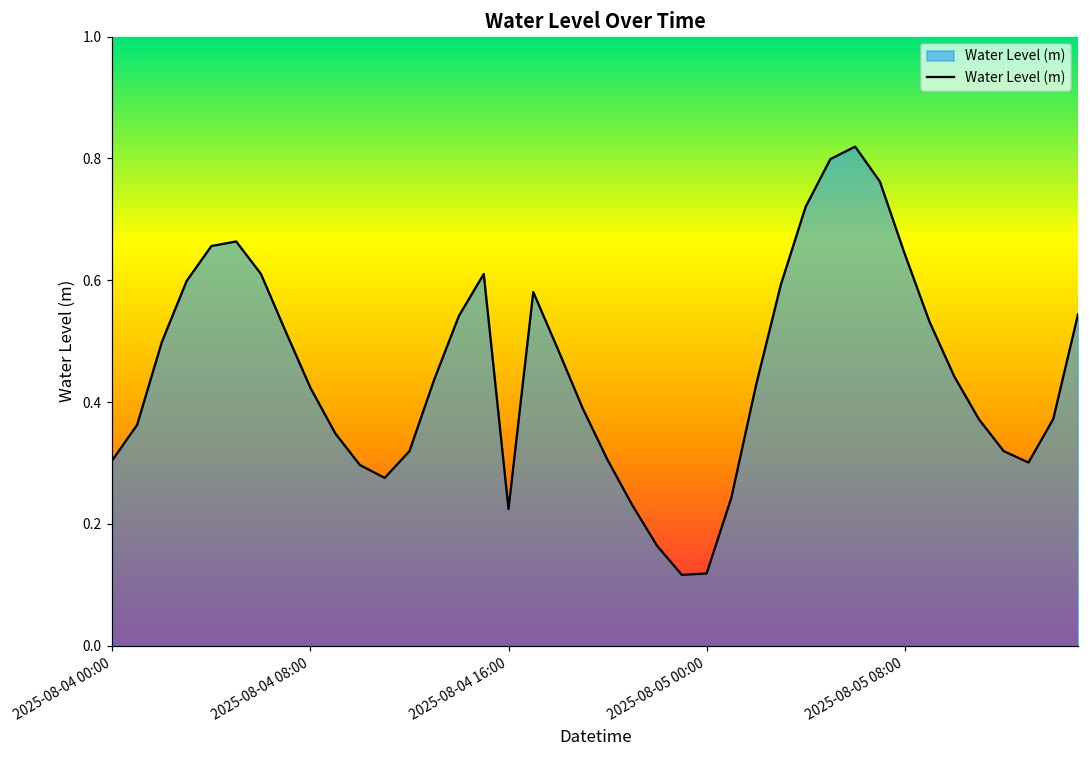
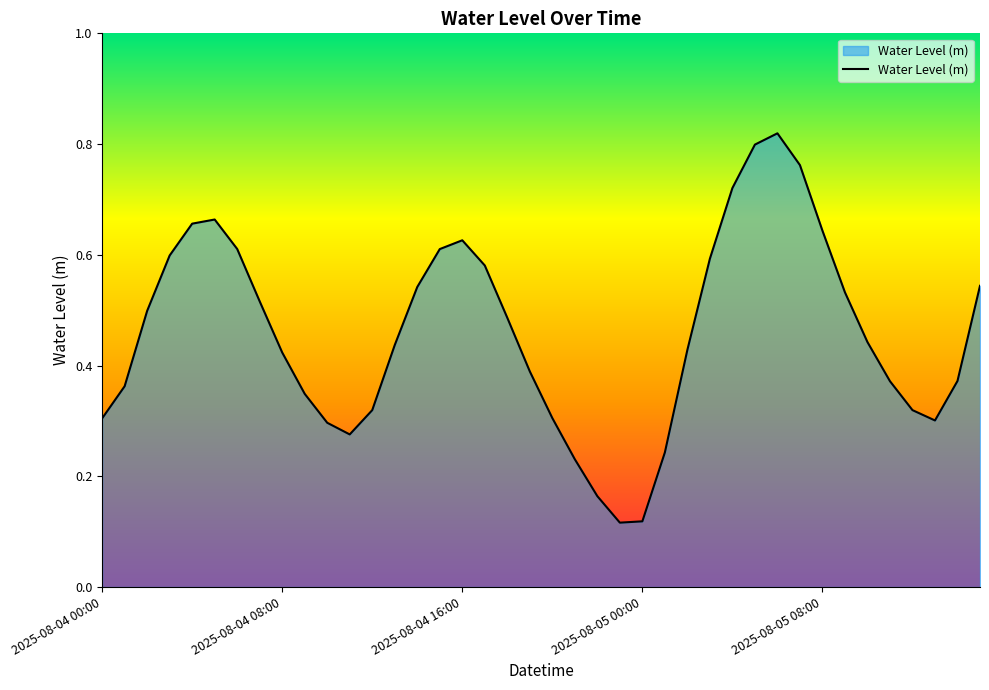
2025-08-04 16:00: 0.22 -> 0.63
